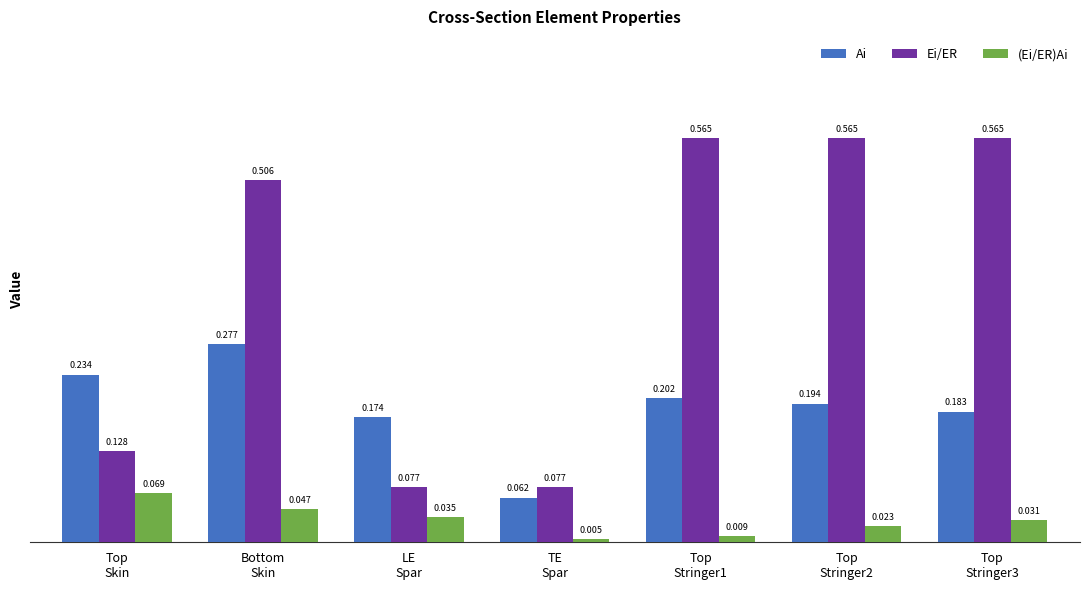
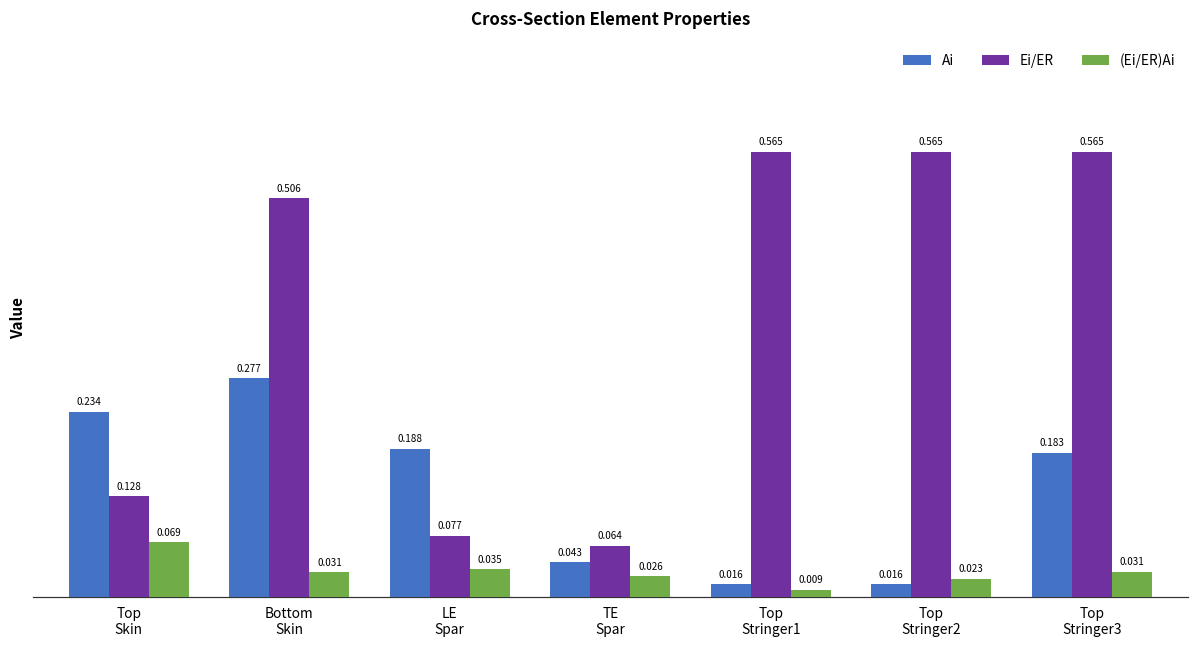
(Ei/ER)Ai, Bottom Skin: 0.047 -> 0.031
Ai, LE Spar: 0.174 -> 0.188
Ai, TE Spar: 0.062 -> 0.043
Ei/ER, TE Spar: 0.077 -> 0.064
(Ei/ER)Ai, TE Spar: 0.005 -> 0.026
Ai, Top Stringer1: 0.202 -> 0.016
Ai, Top Stringer2: 0.194 -> 0.016
